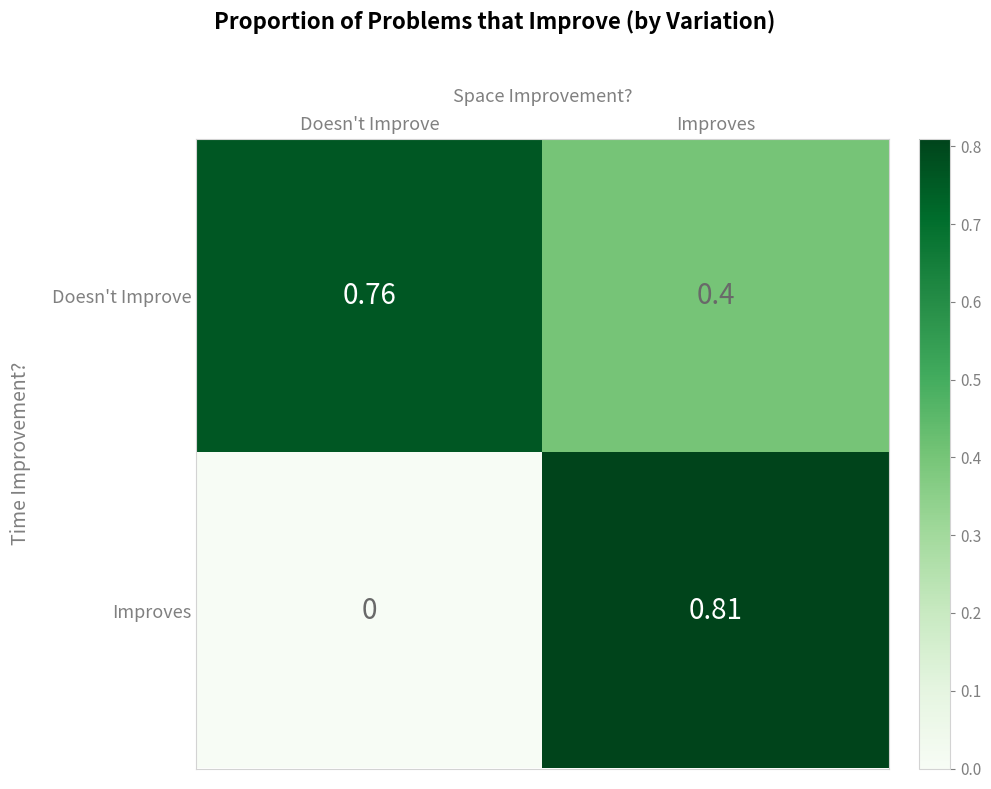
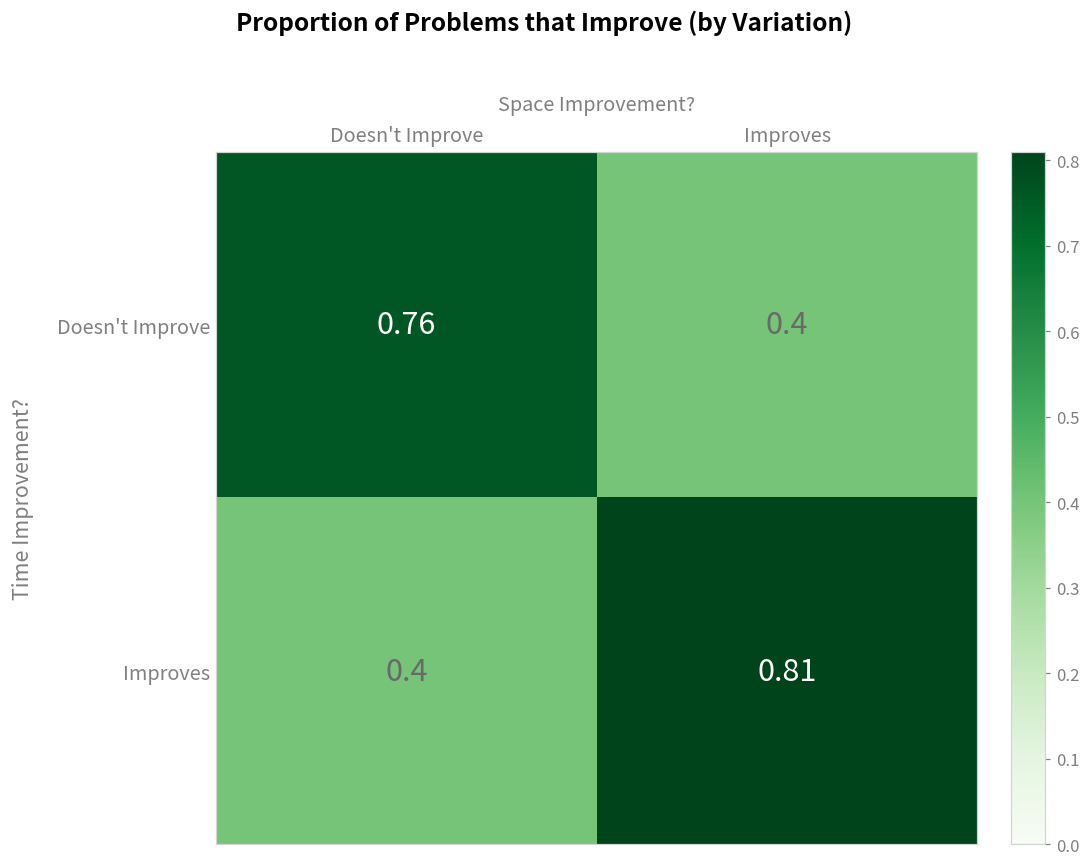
Improves, Doesn't Improve: 0 -> 0.4
